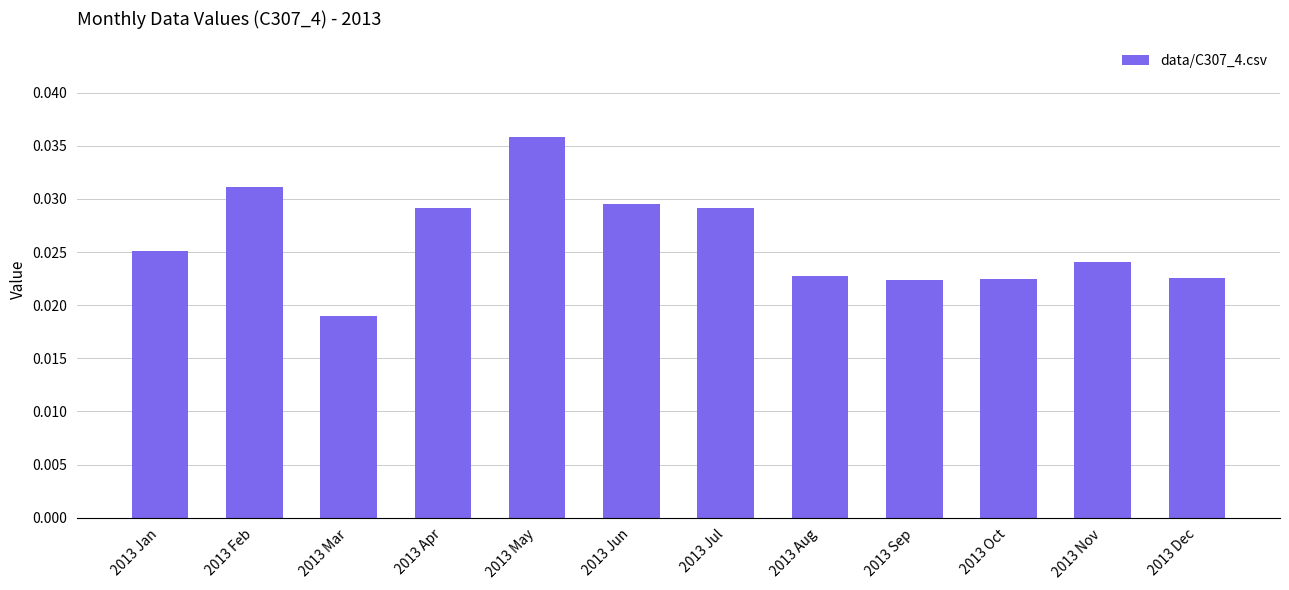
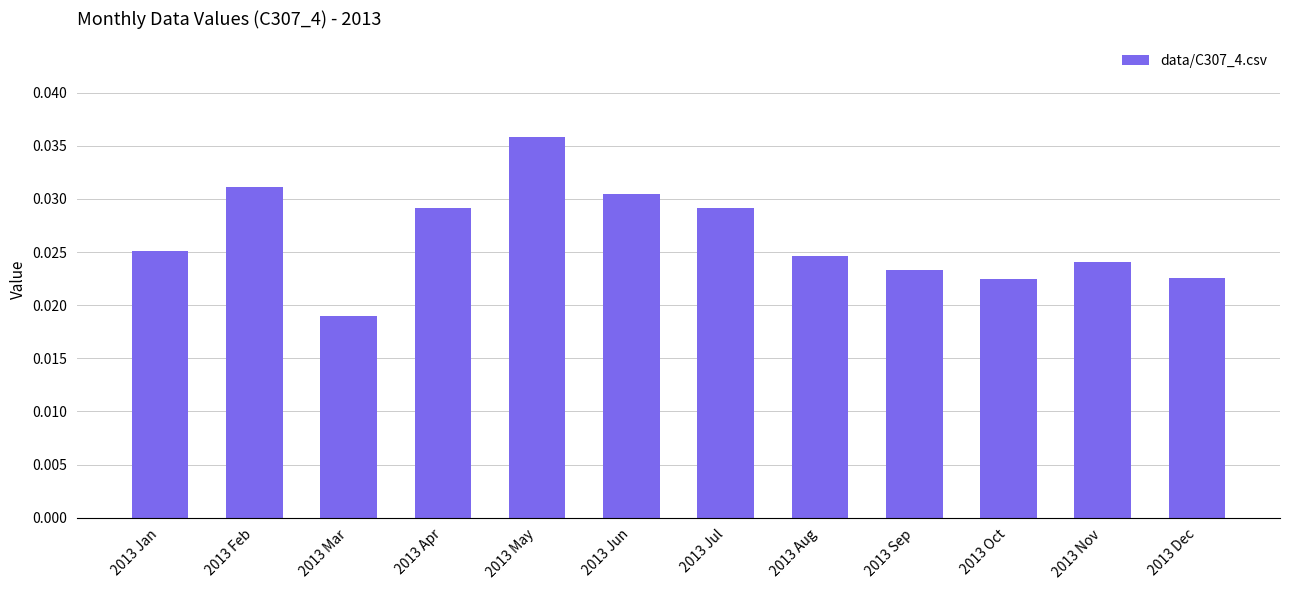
2013 Jun: 0.0295 -> 0.0304
2013 Aug: 0.0227 -> 0.0247
2013 Sep: 0.0223 -> 0.0233
